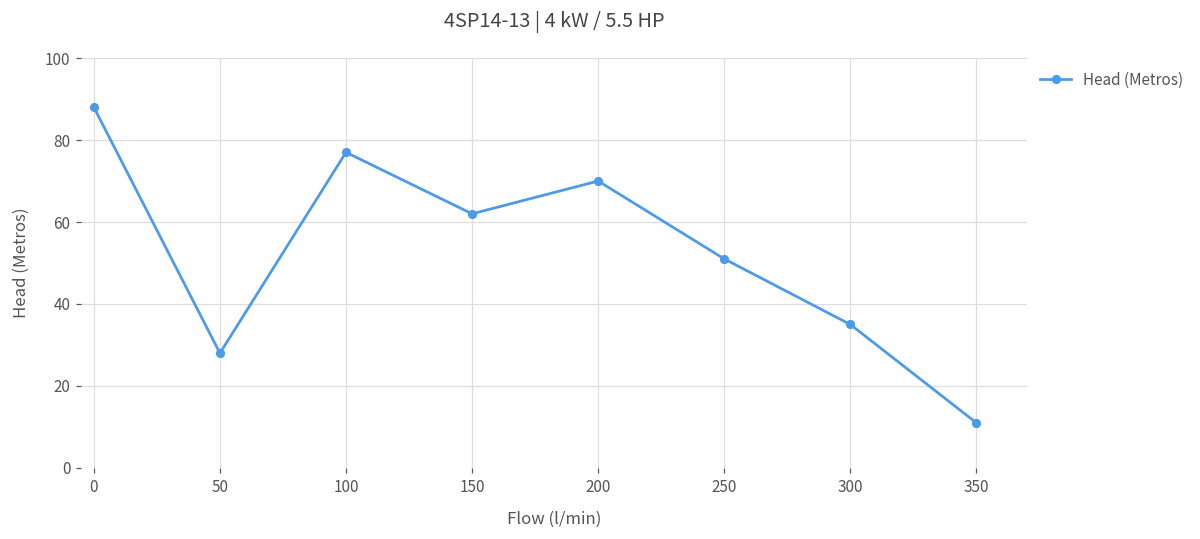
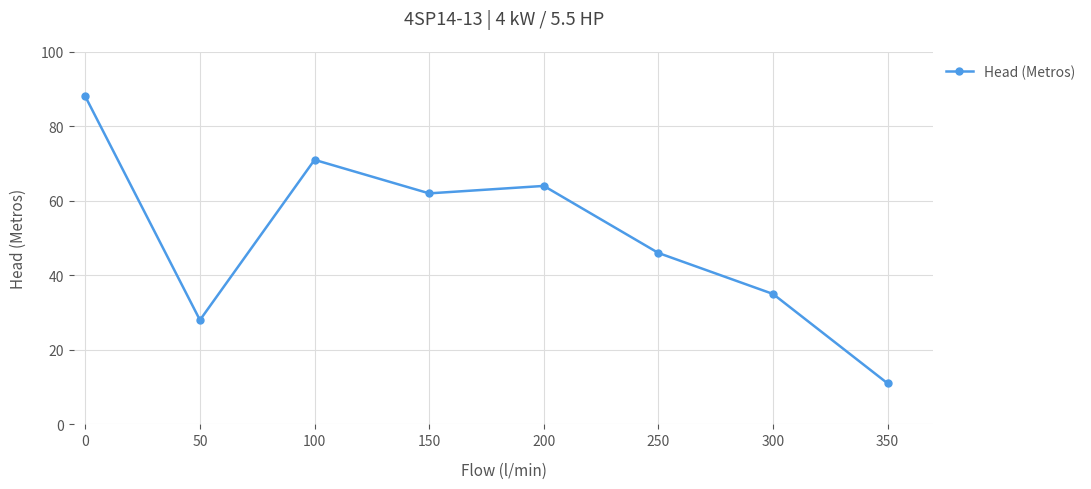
100: 77 -> 71
200: 70 -> 64
250: 51 -> 46
